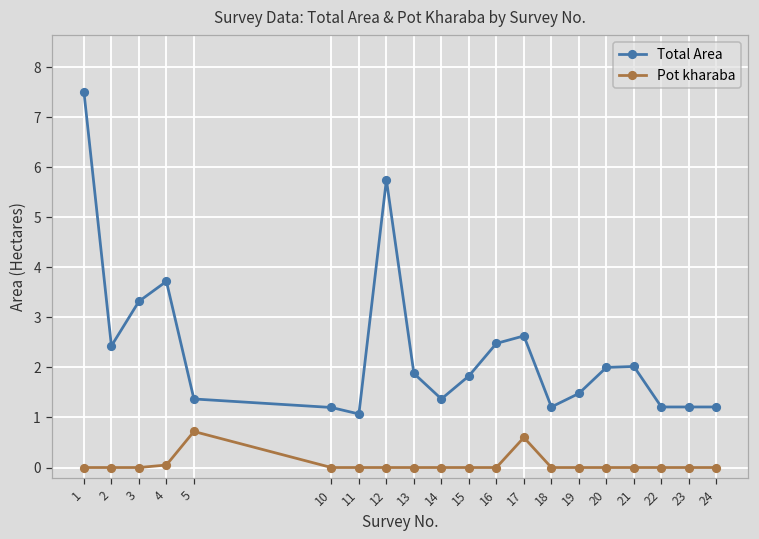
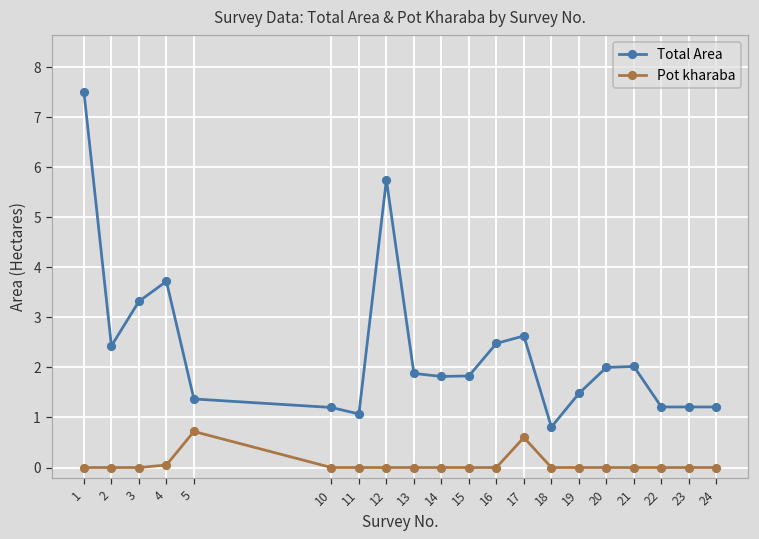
Total Area, 14: 1.4 -> 1.8
Total Area, 18: 1.2 -> 0.8
